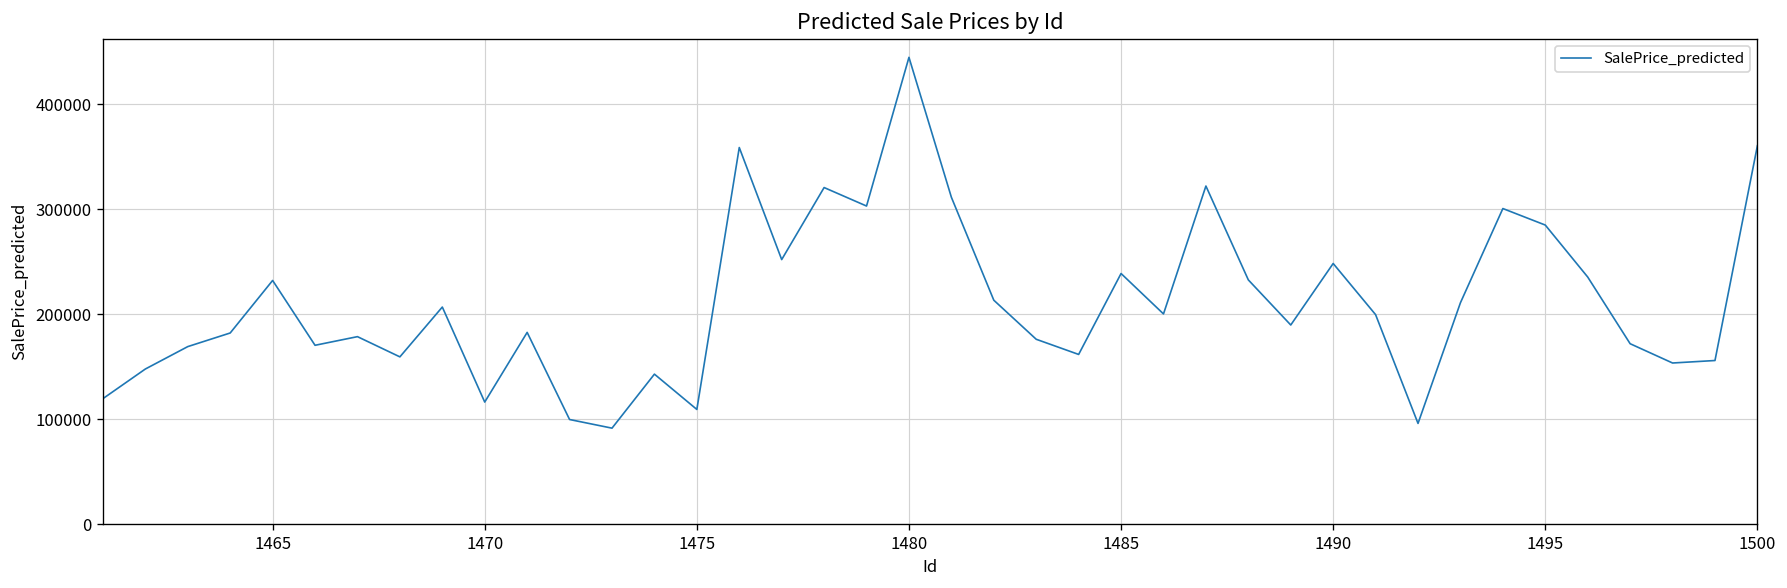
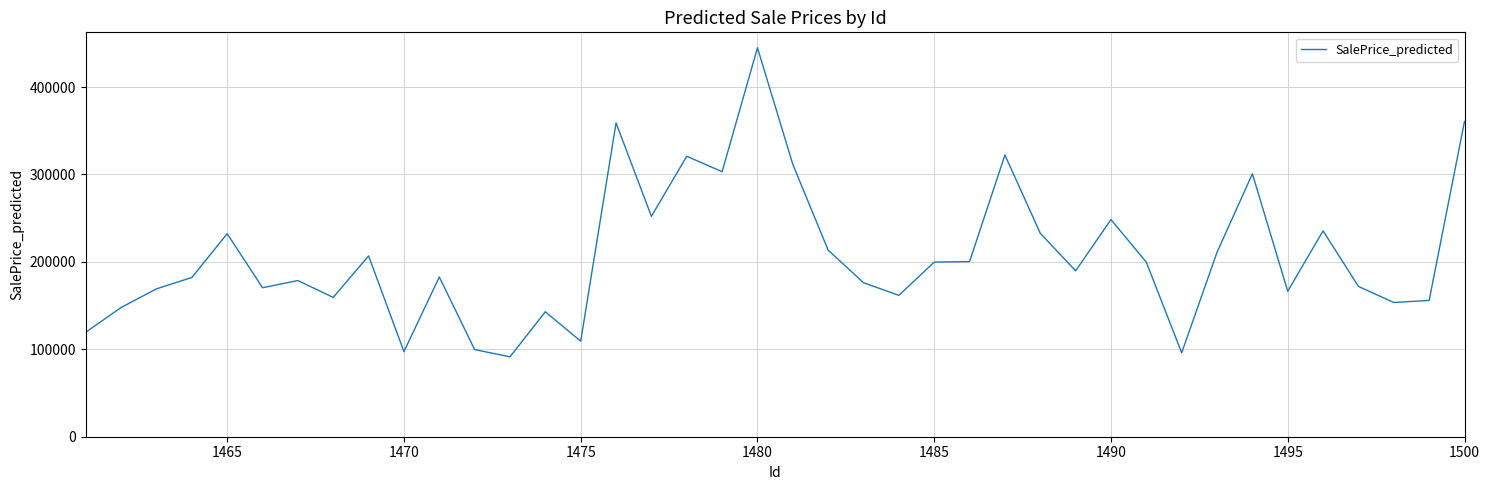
1470: 120000 -> 100000
1485: 240000 -> 200000
1495: 290000 -> 170000
